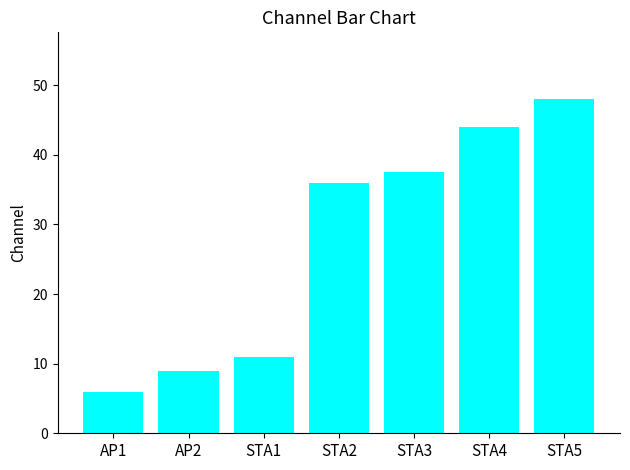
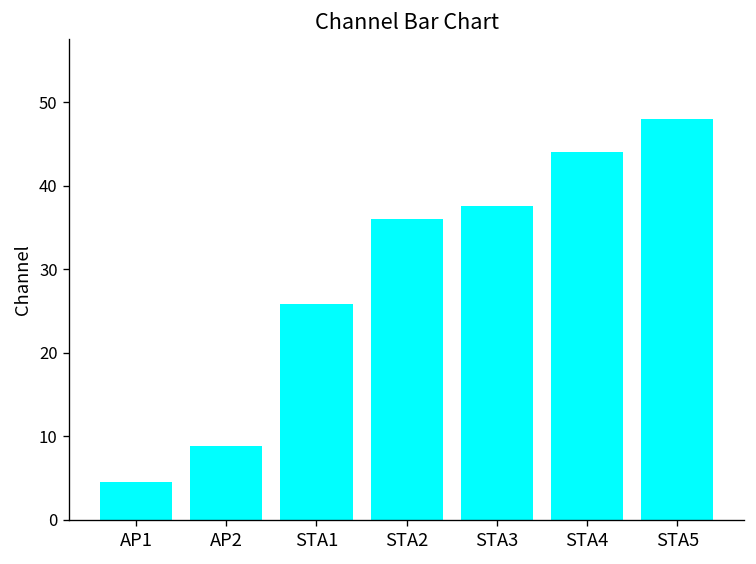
AP1: 6 -> 5
STA1: 11 -> 26
